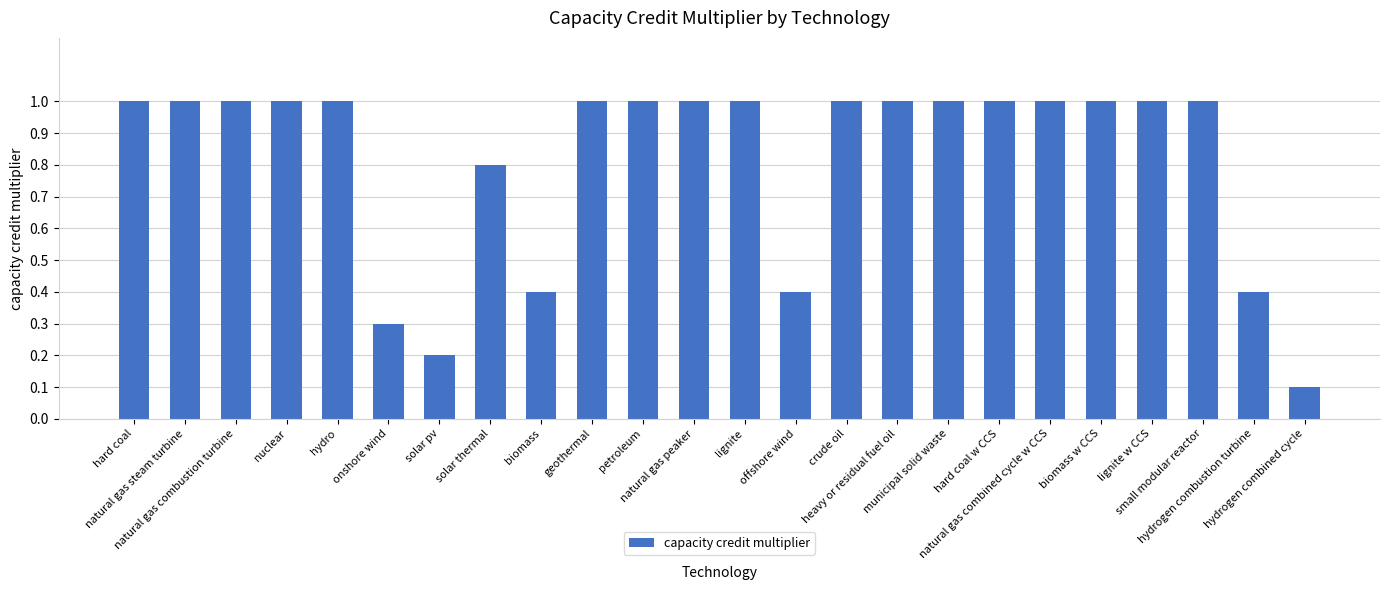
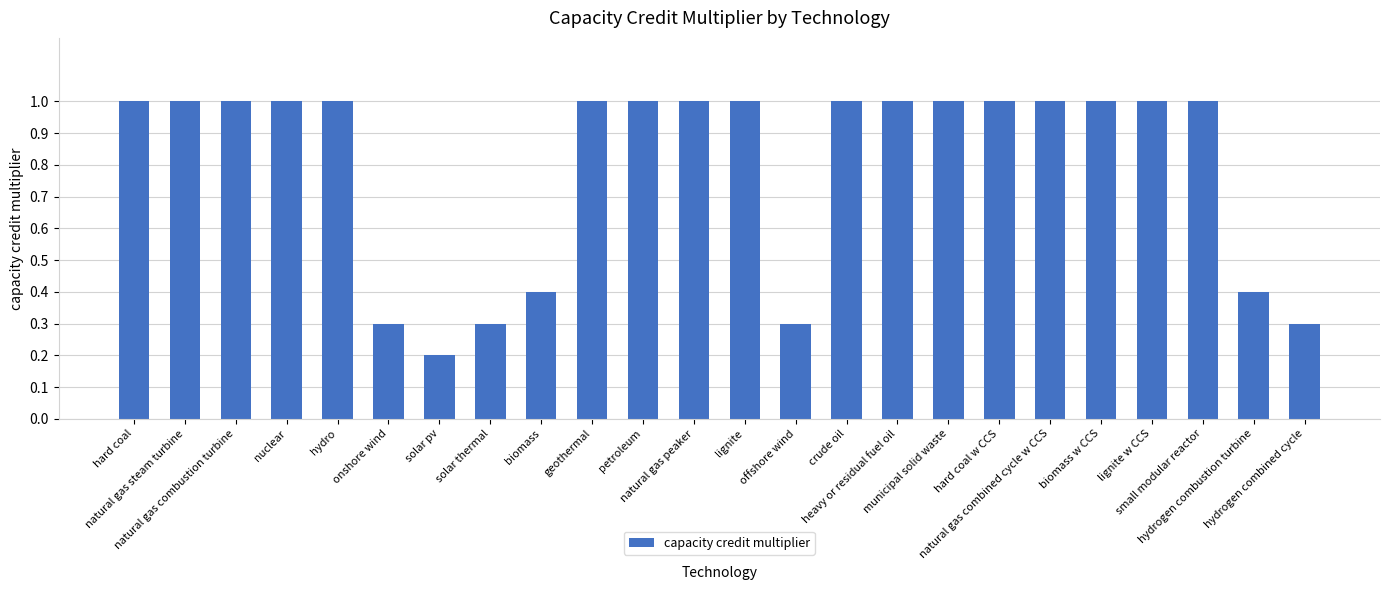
solar thermal: 0.8 -> 0.3
offshore wind: 0.4 -> 0.3
hydrogen combined cycle: 0.1 -> 0.3
